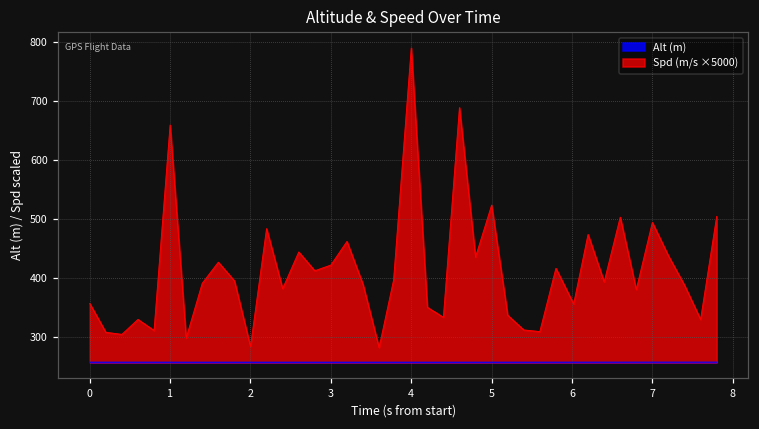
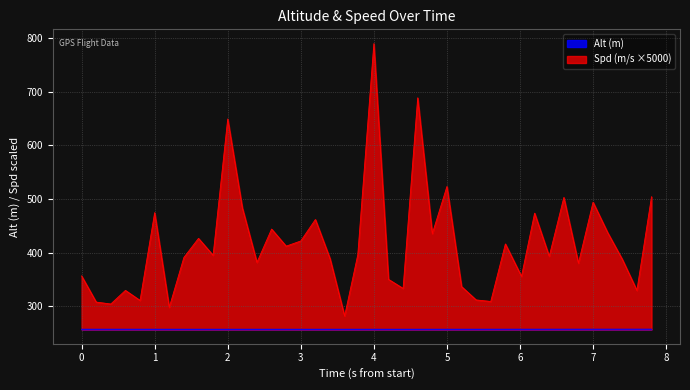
Spd (m/s ×5000), 1: 660 -> 470
Spd (m/s ×5000), 2: 280 -> 650
